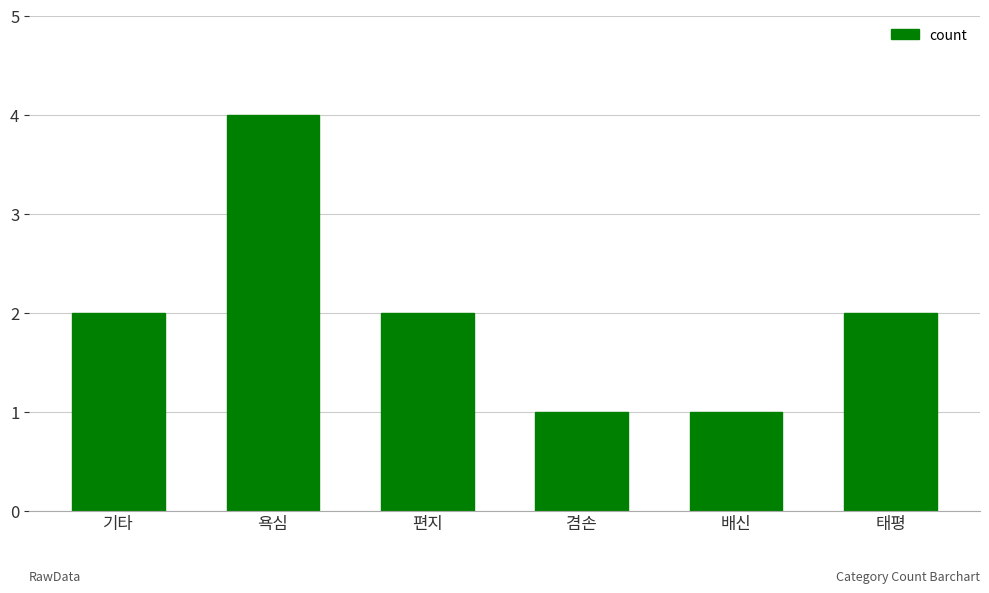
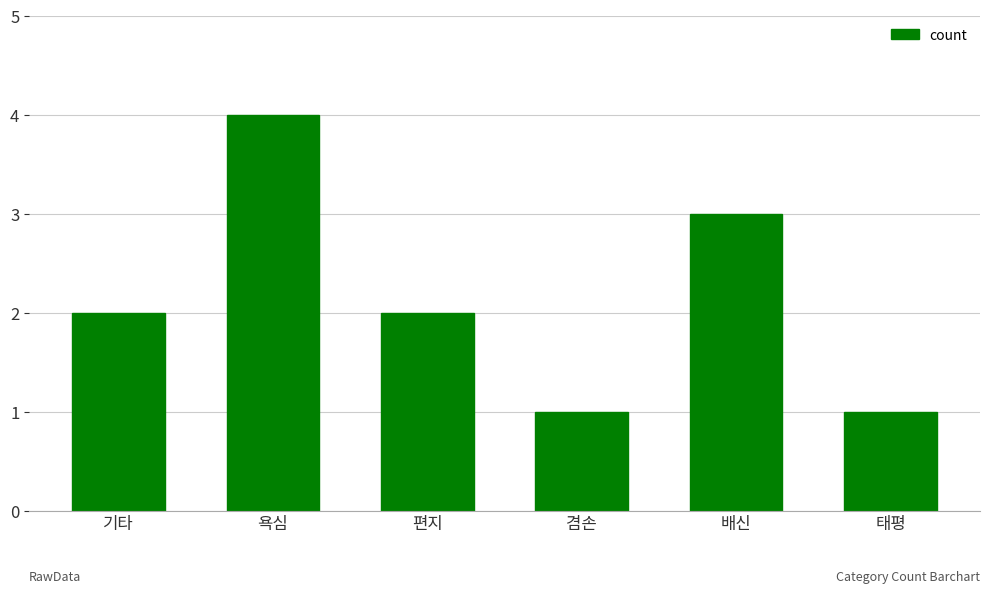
배신: 1 -> 3
태평: 2 -> 1
